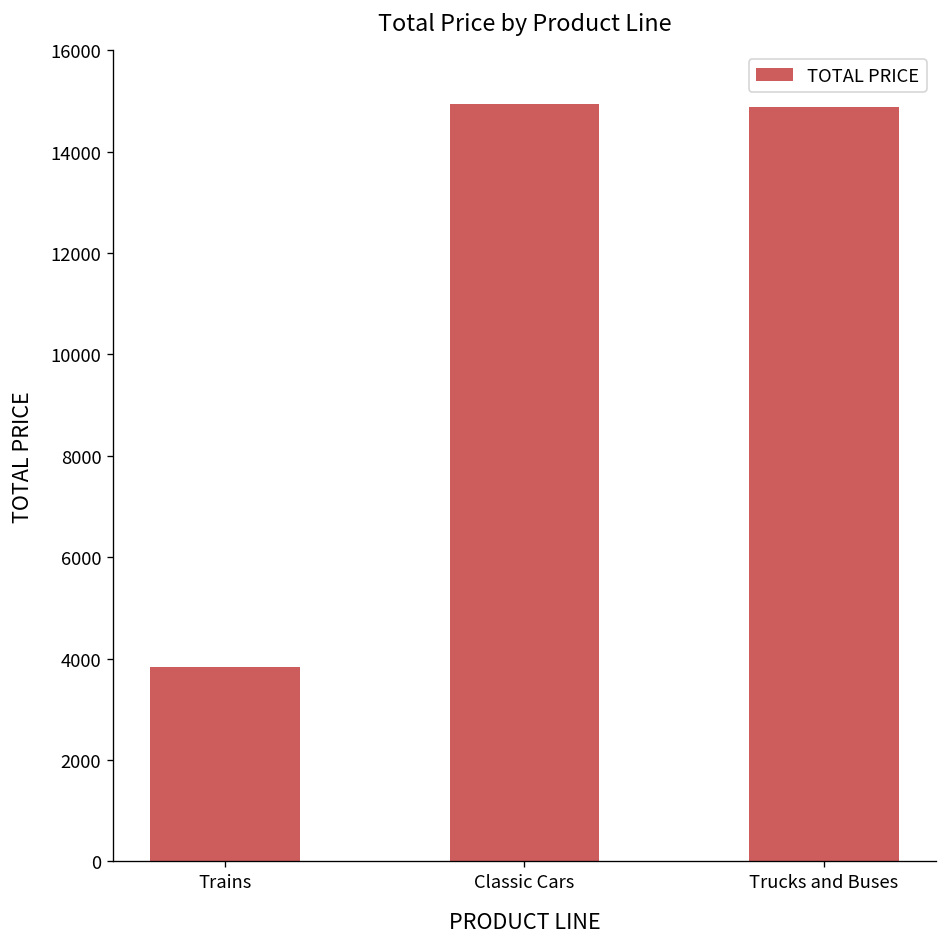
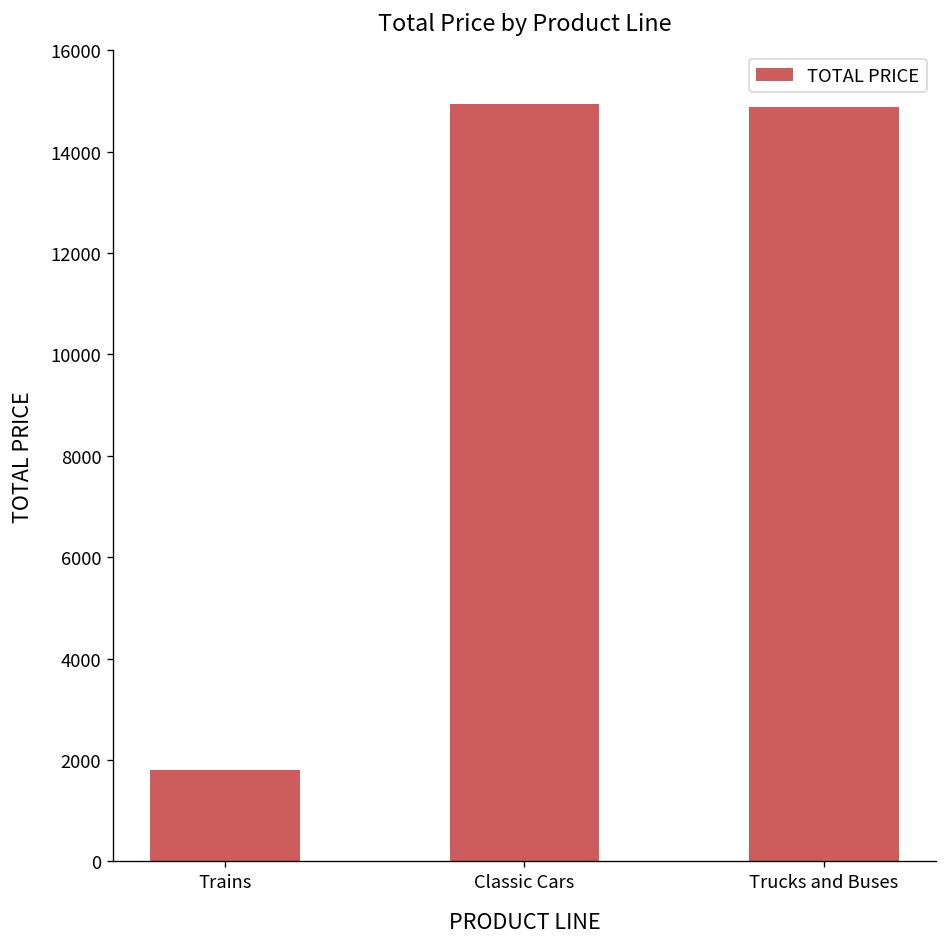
Trains: 3800 -> 1800
